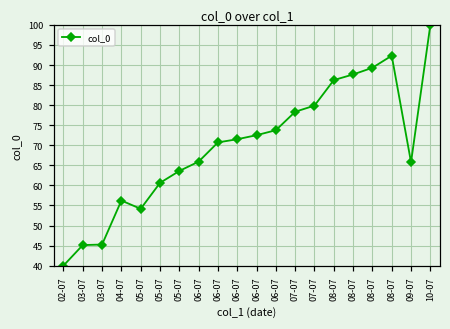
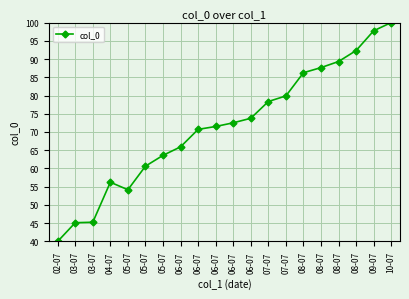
09-07: 66 -> 98
